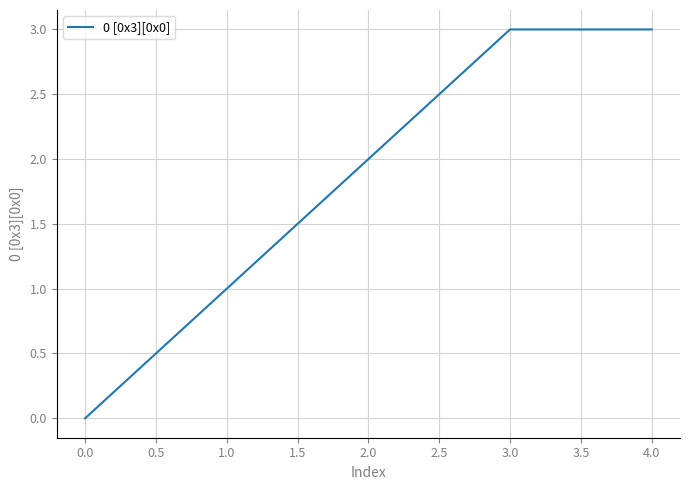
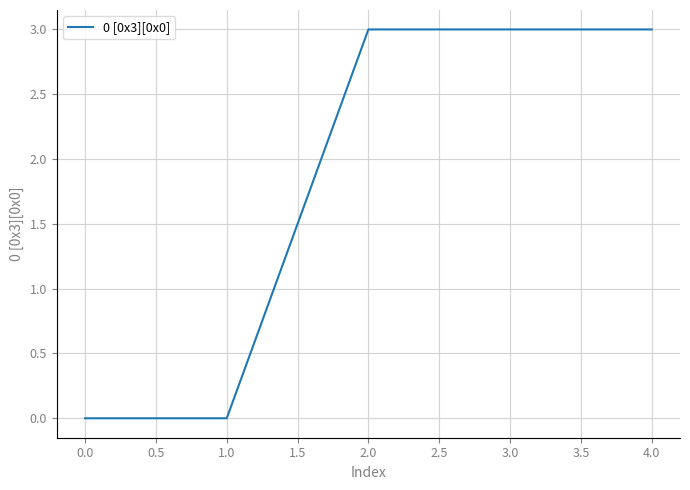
1.0: 1 -> 0
2.0: 2 -> 3
